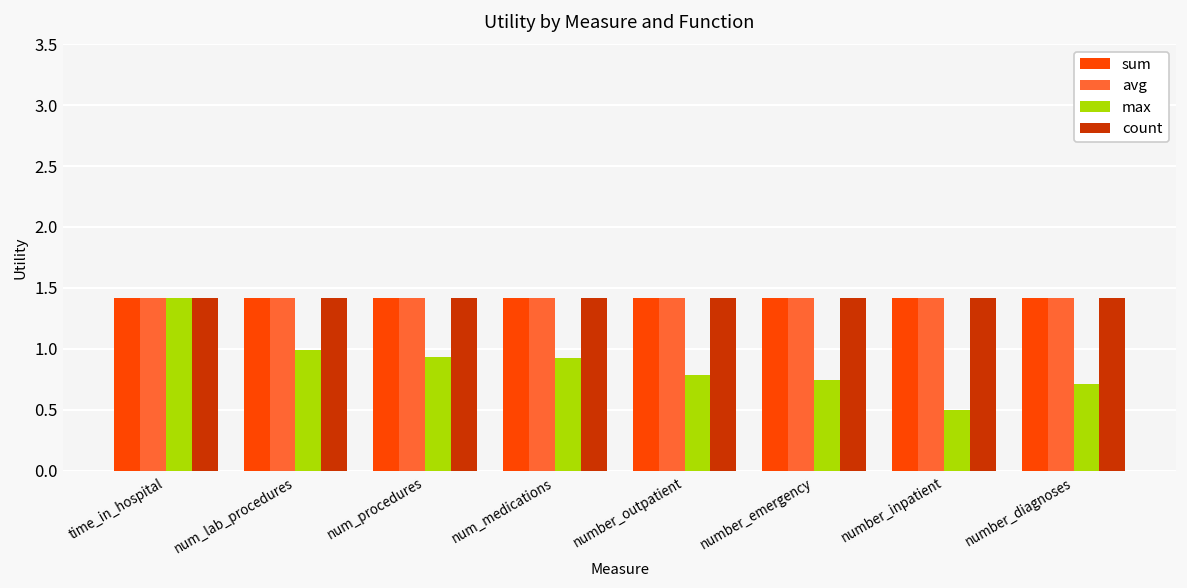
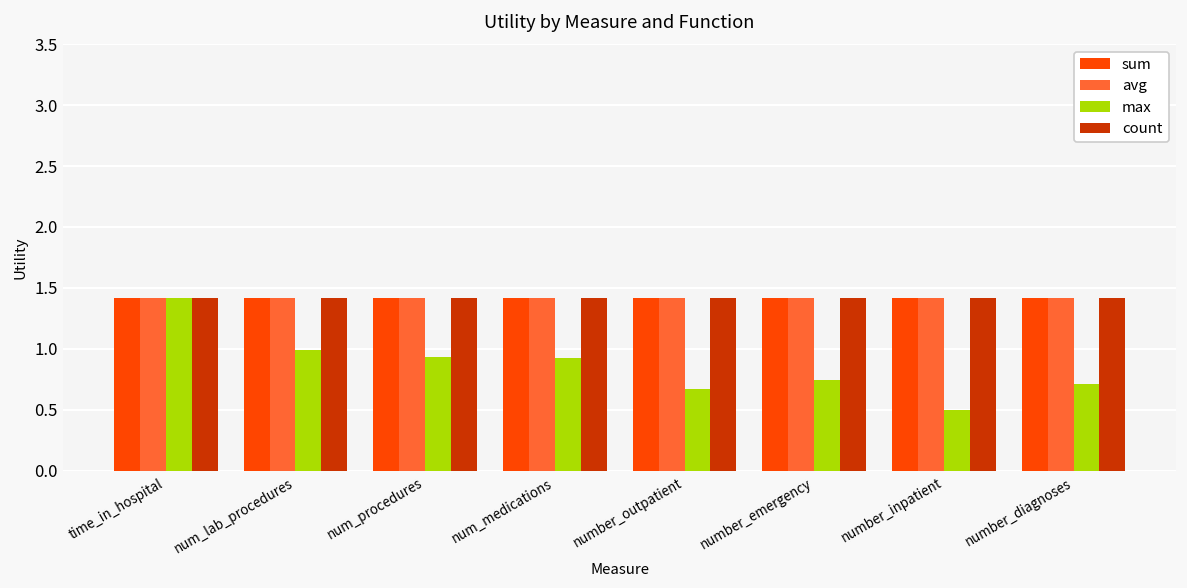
max, number_outpatient: 0.79 -> 0.67
